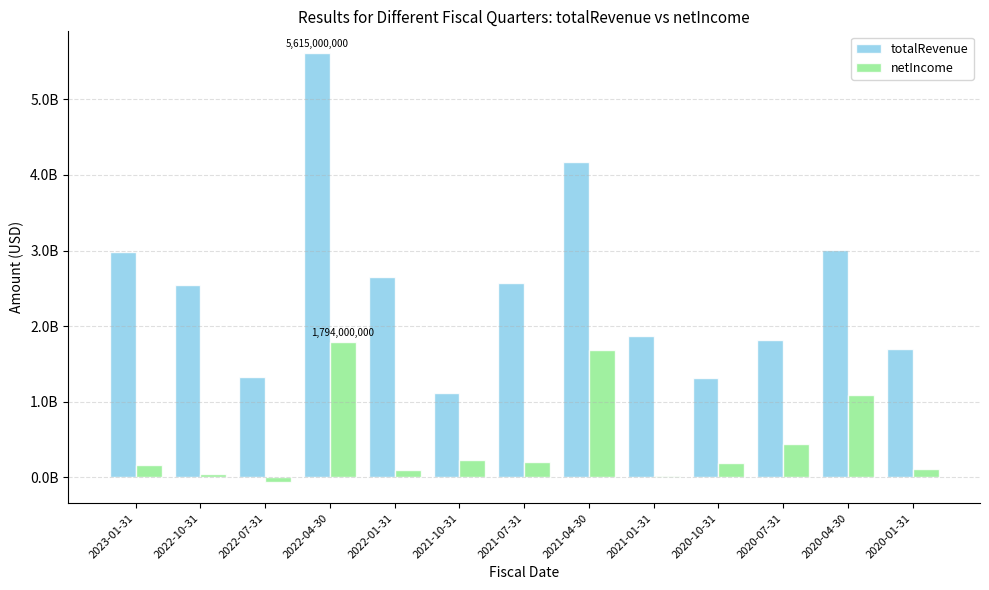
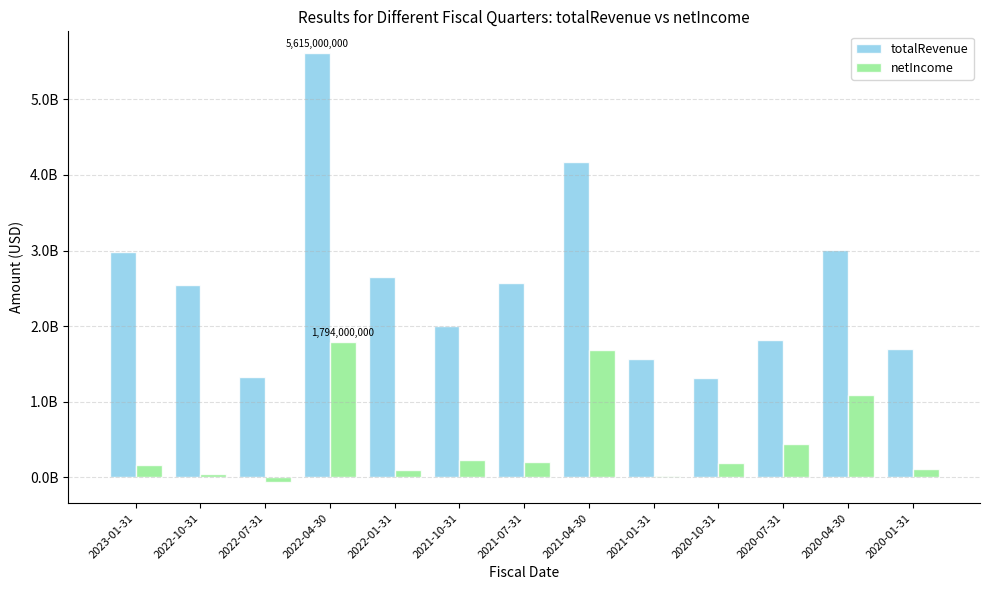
totalRevenue, 2021-10-31: 1100000000 -> 2000000000
totalRevenue, 2021-01-31: 1900000000 -> 1600000000
